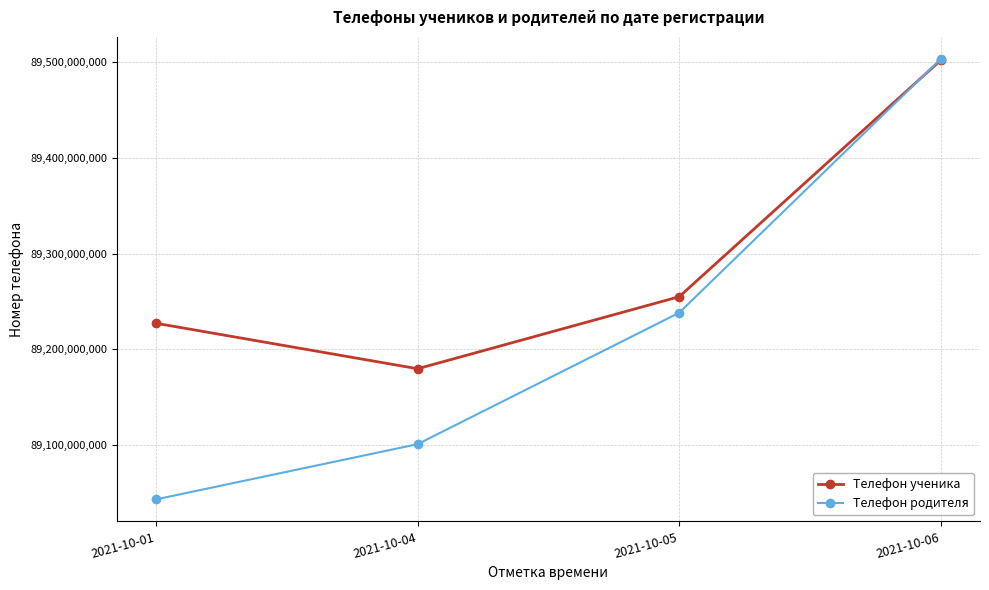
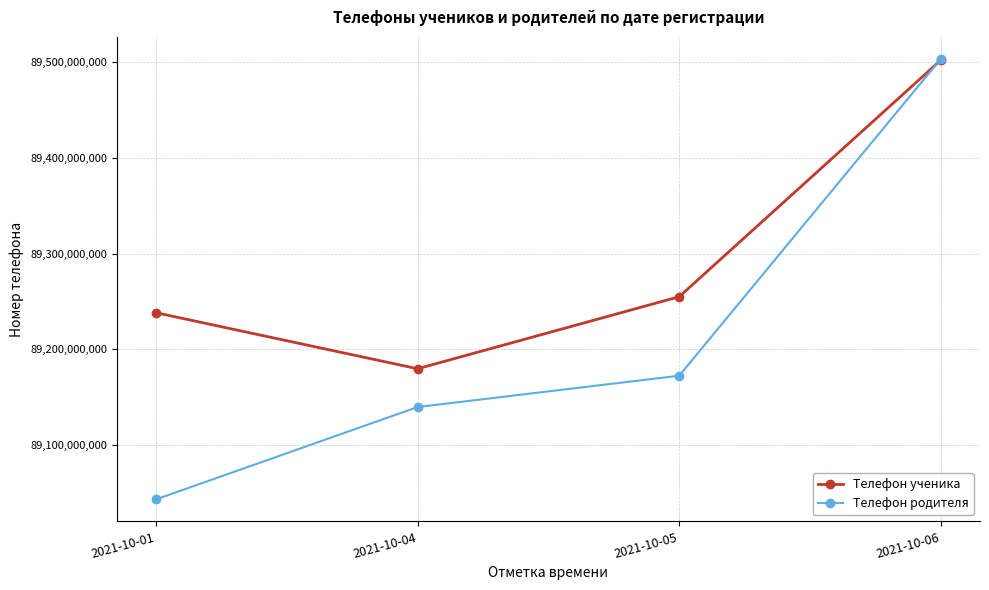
Телефон ученика, 2021-10-01: 89,230,000,000 -> 89,240,000,000
Телефон родителя, 2021-10-04: 89,100,000,000 -> 89,140,000,000
Телефон родителя, 2021-10-05: 89,240,000,000 -> 89,170,000,000
